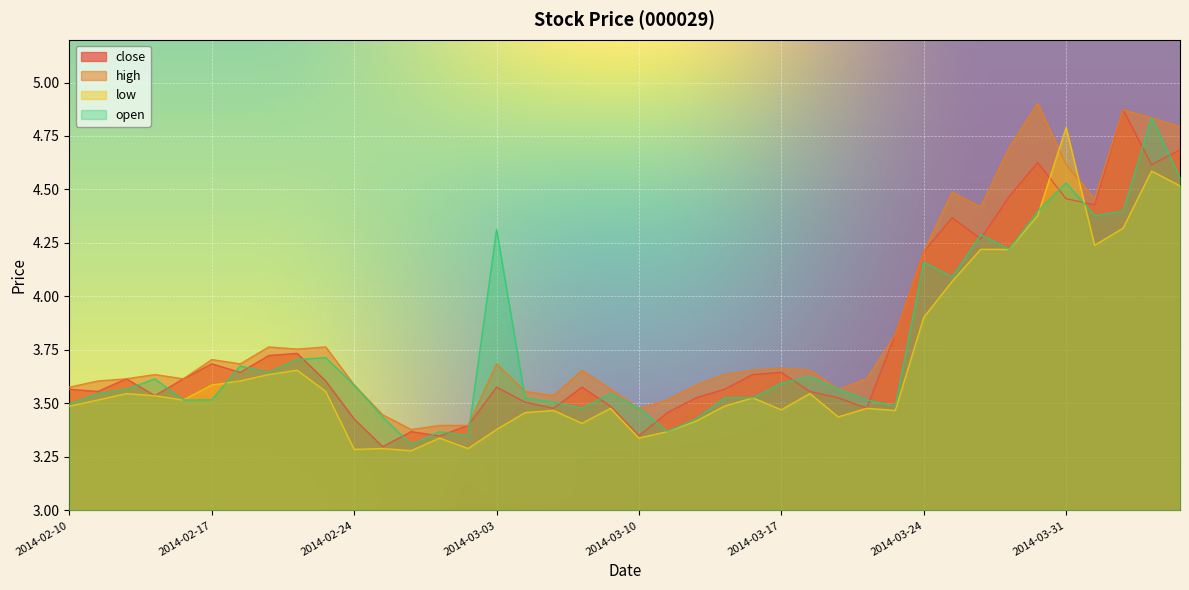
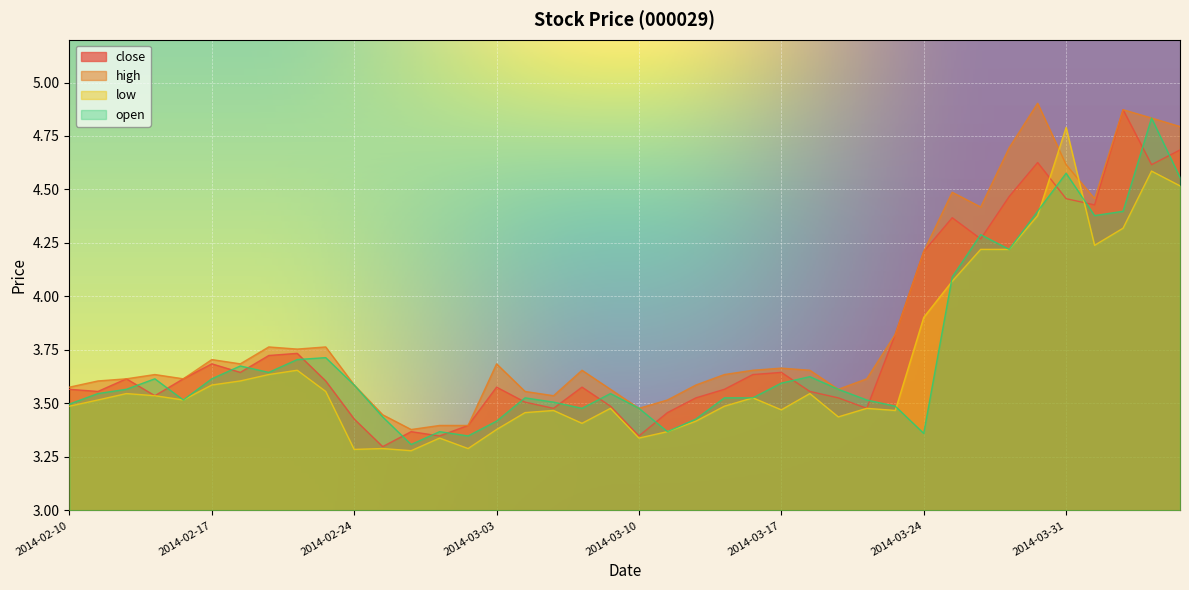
open, 2014-02-17: 3.52 -> 3.62
open, 2014-03-03: 4.31 -> 3.42
open, 2014-03-24: 4.16 -> 3.36
open, 2014-03-31: 4.53 -> 4.58
